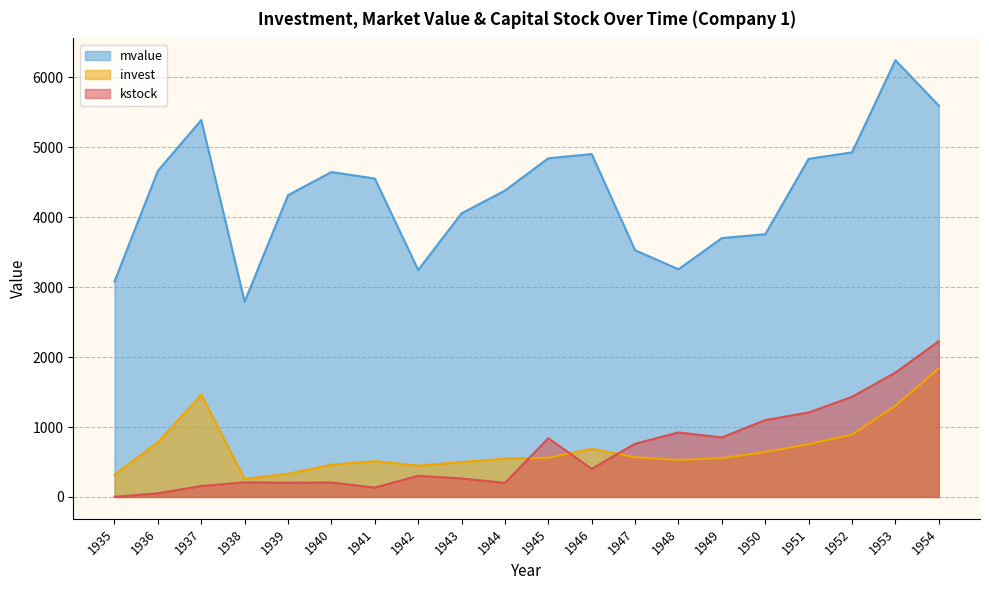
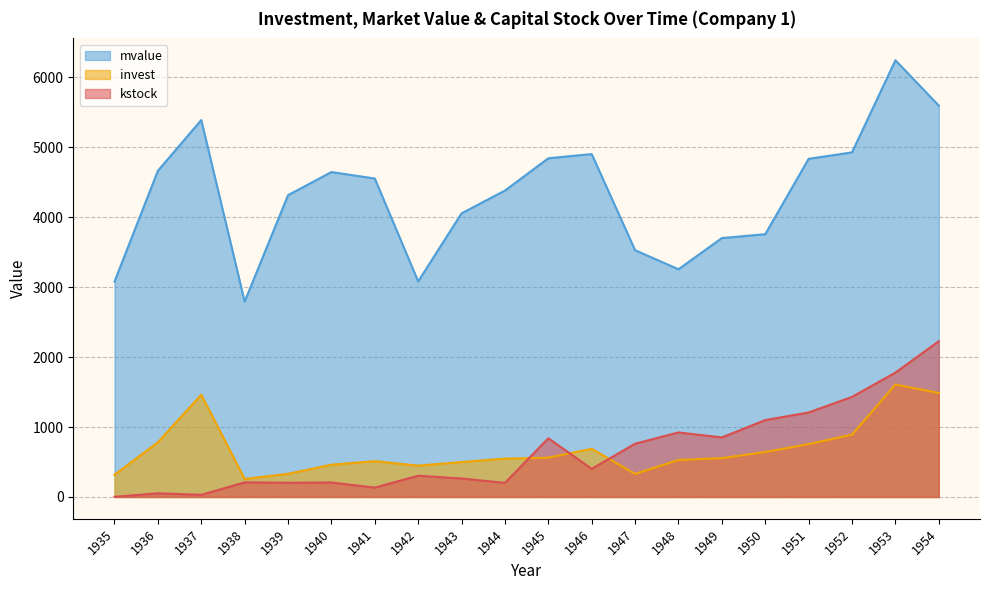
kstock, 1937: 200 -> 0
mvalue, 1942: 3200 -> 3100
invest, 1947: 600 -> 300
invest, 1953: 1300 -> 1600
invest, 1954: 1800 -> 1500
